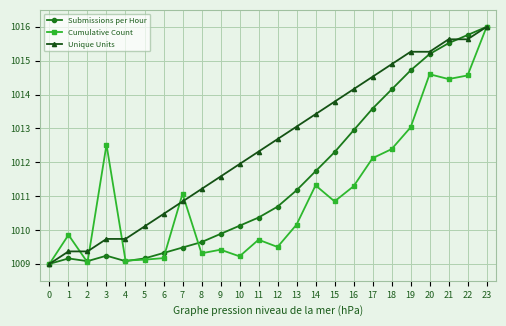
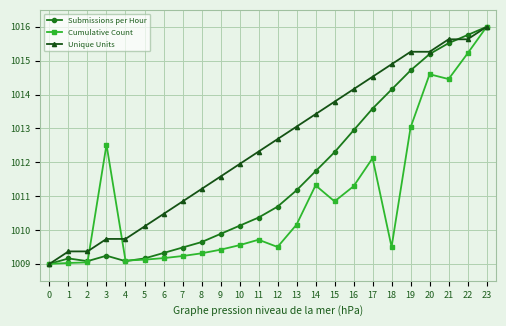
Cumulative Count, 1: 1009.9 -> 1009.0
Cumulative Count, 7: 1011.1 -> 1009.2
Cumulative Count, 10: 1009.2 -> 1009.6
Cumulative Count, 18: 1012.4 -> 1009.5
Cumulative Count, 22: 1014.6 -> 1015.2
